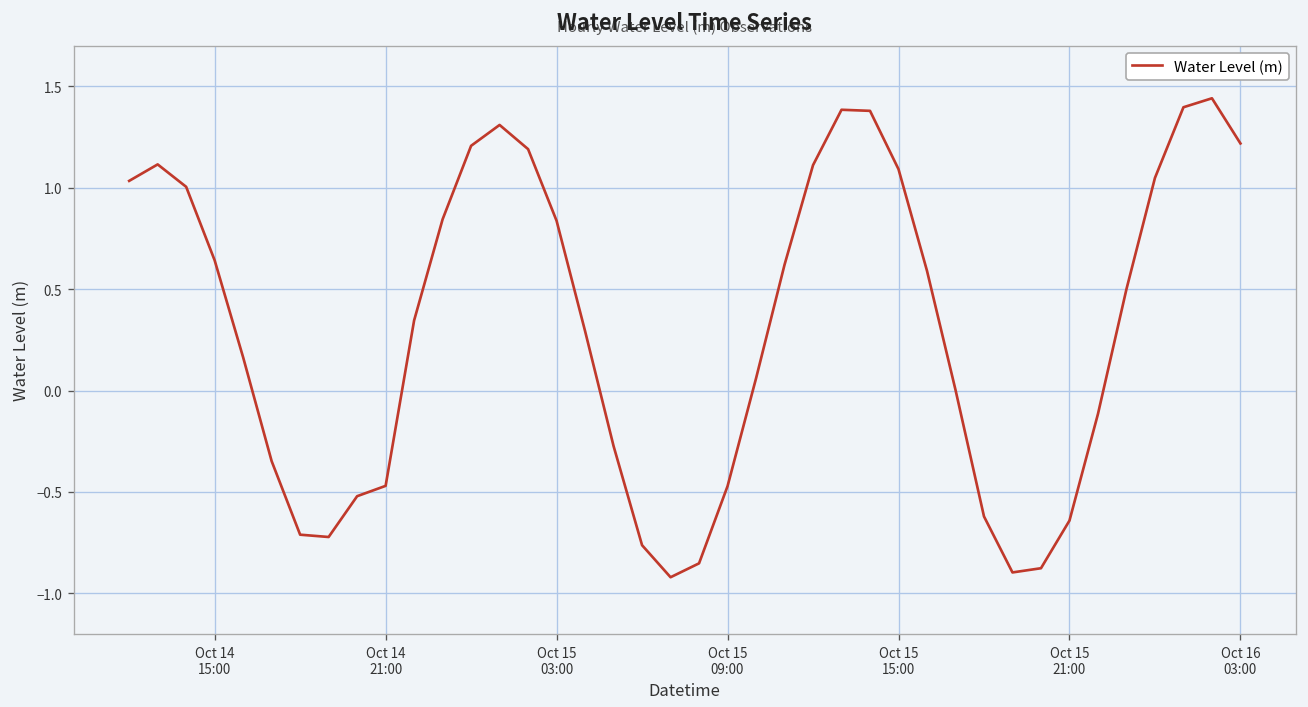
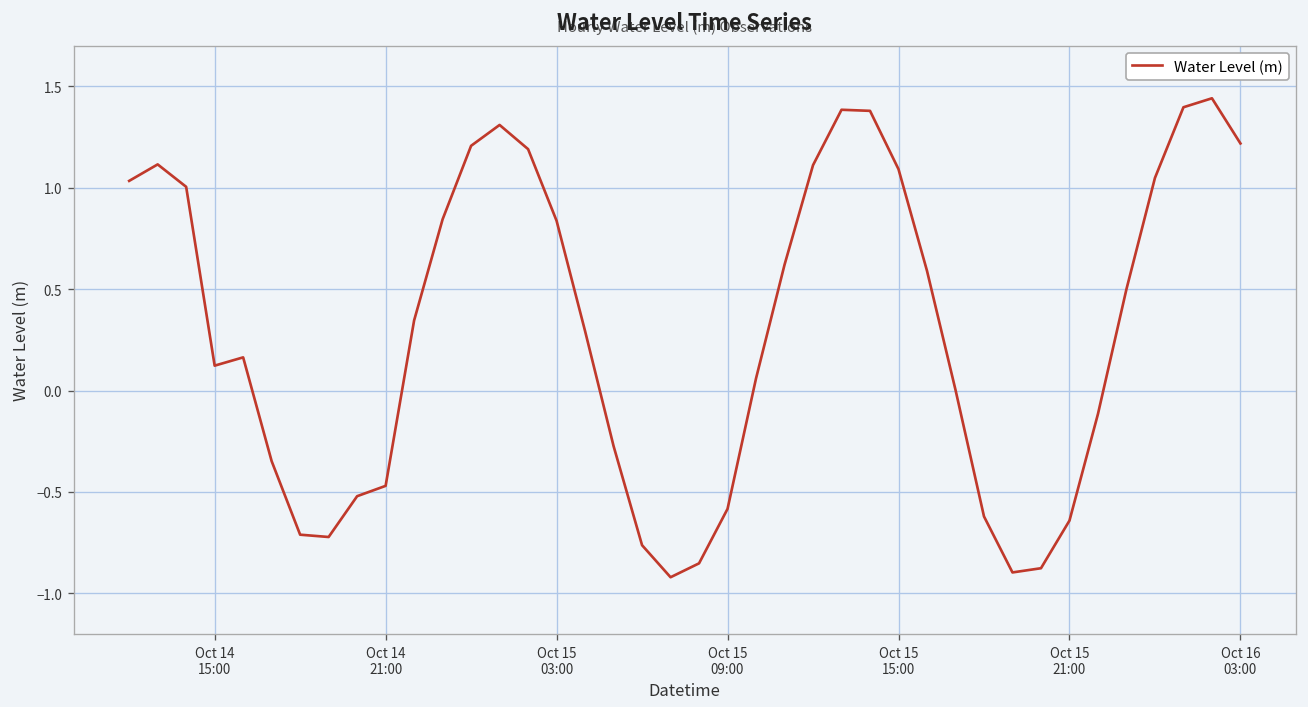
Oct 14 15:00: 0.64 -> 0.12
Oct 15 09:00: -0.47 -> -0.58
